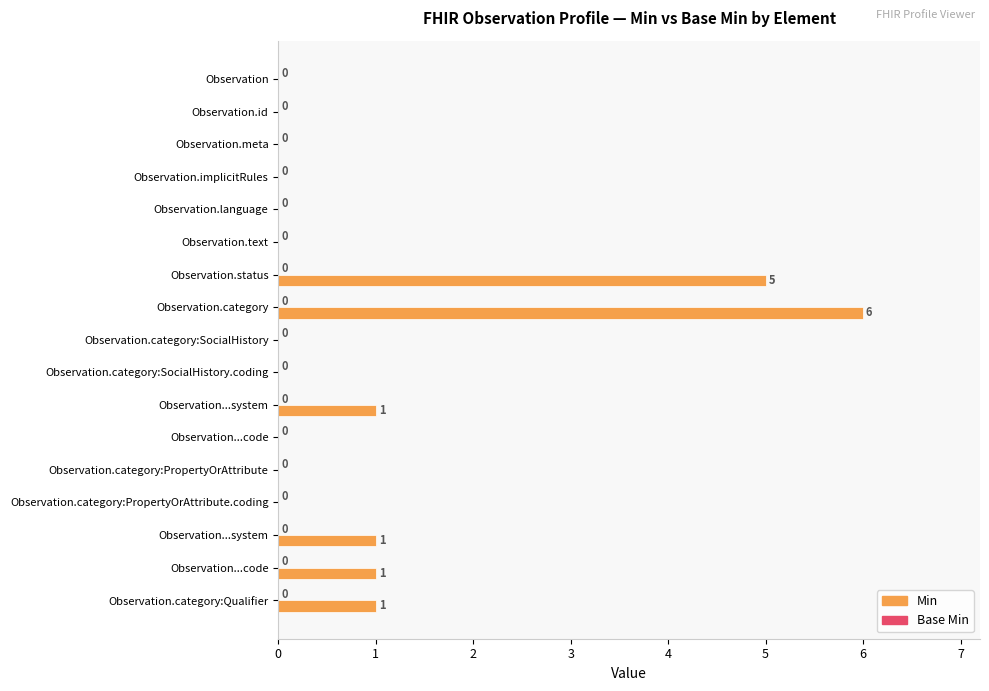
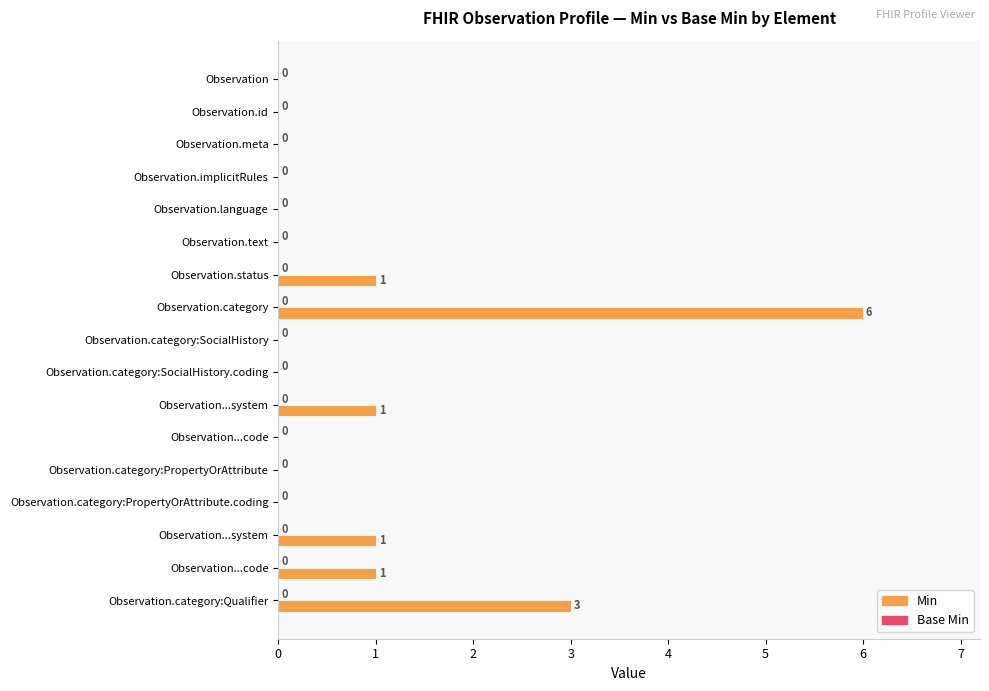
Min, Observation.status: 5 -> 1
Min, Observation.category:Qualifier: 1 -> 3
